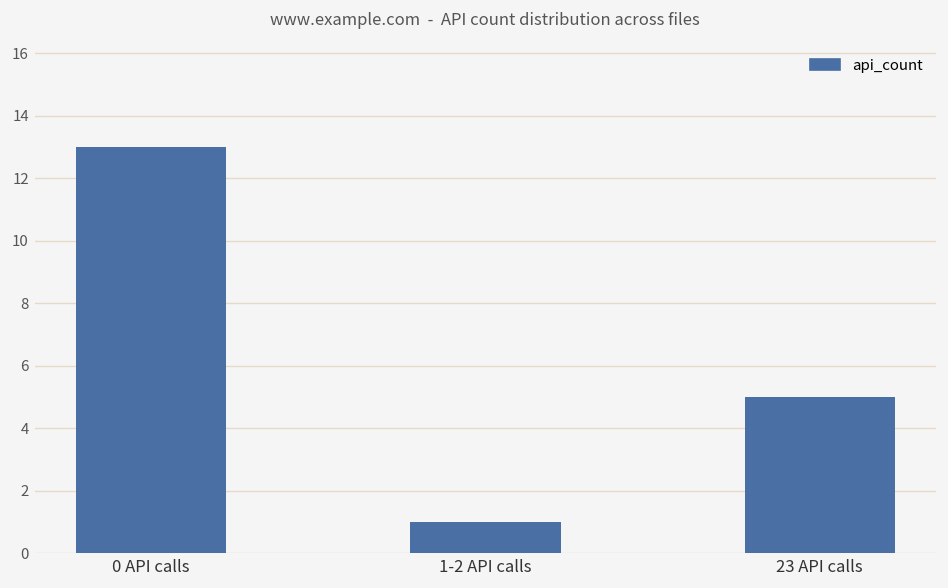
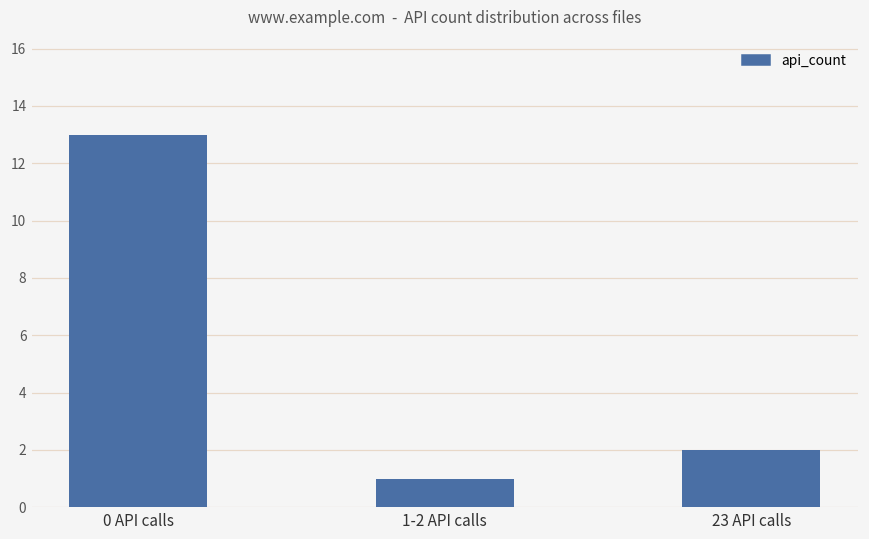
23 API calls: 5 -> 2
